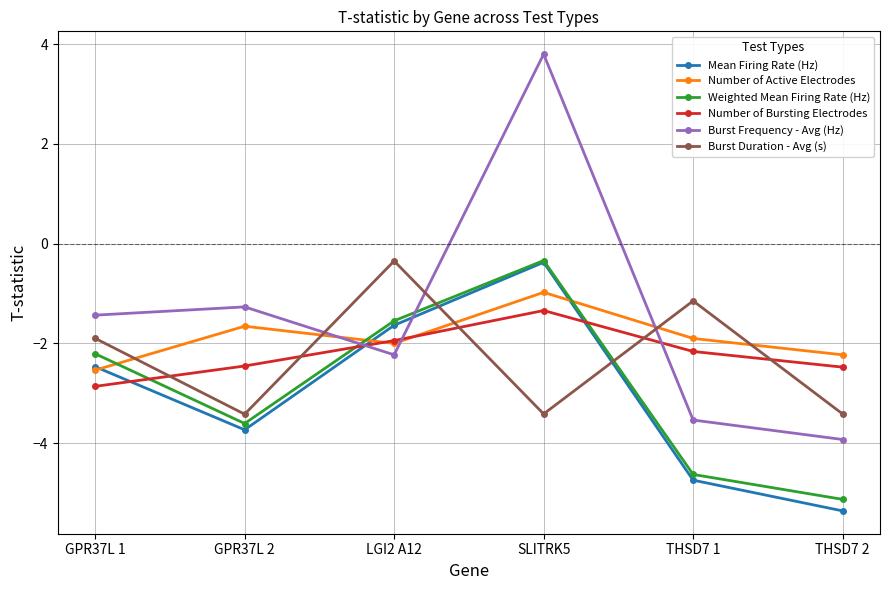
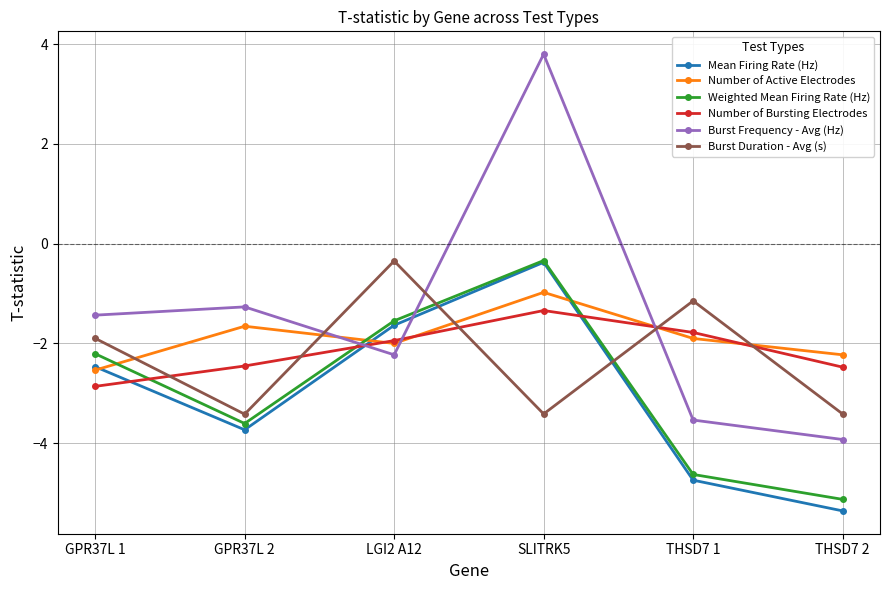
Number of Bursting Electrodes, THSD7 1: -2.2 -> -1.8
